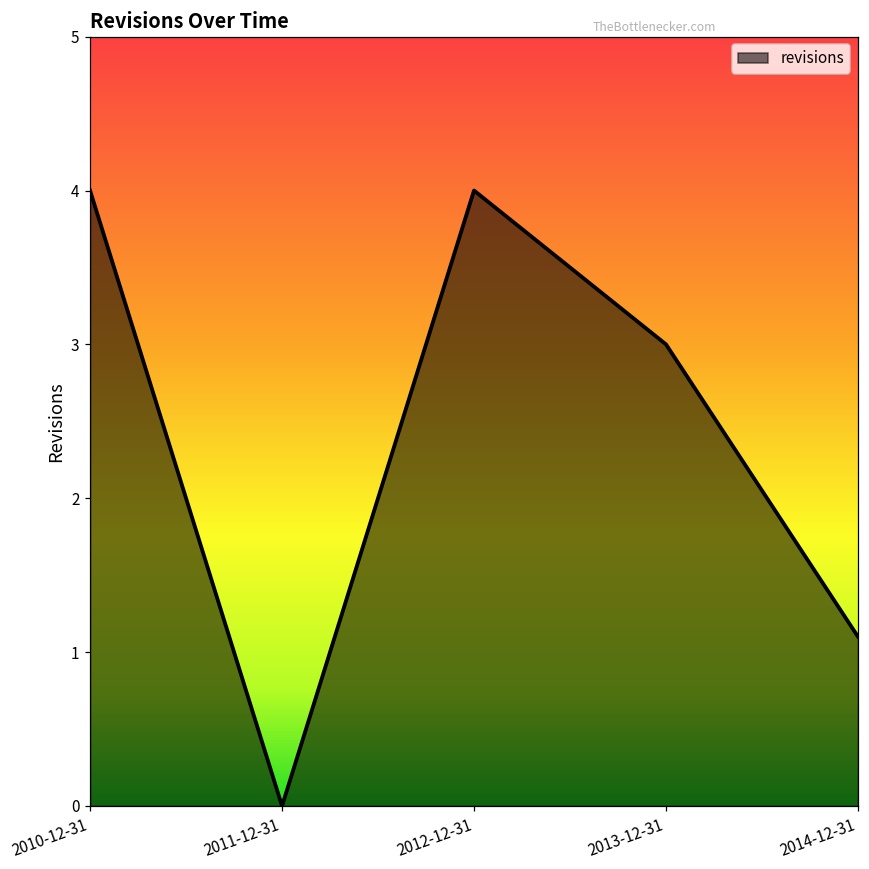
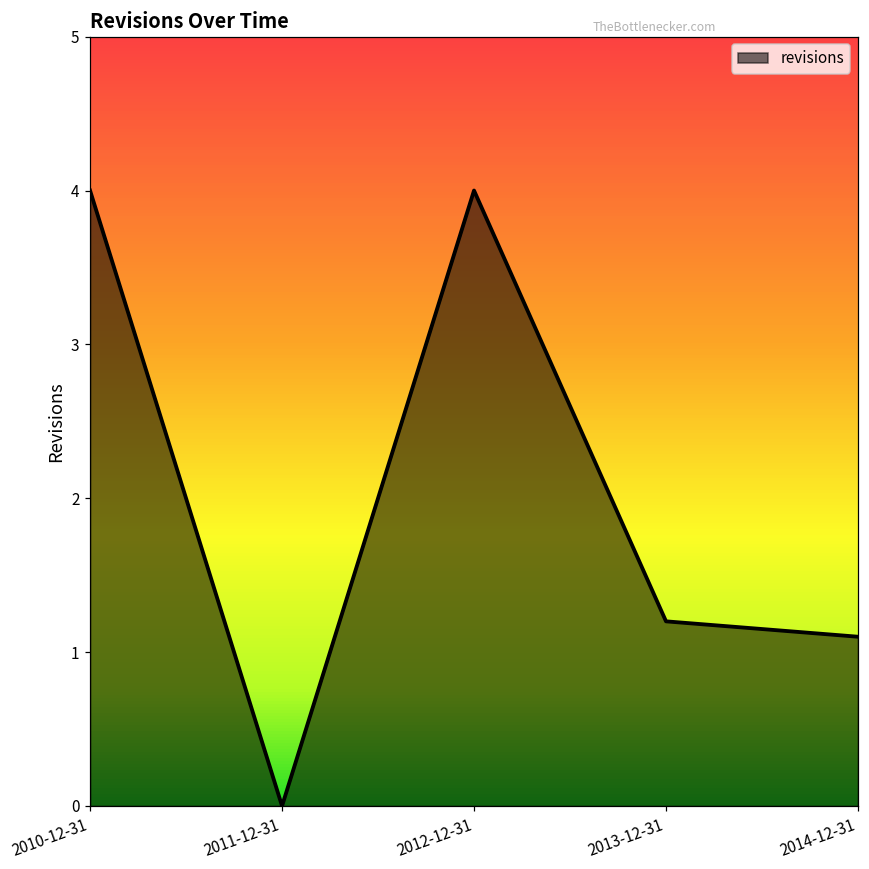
2013-12-31: 3.0 -> 1.2
